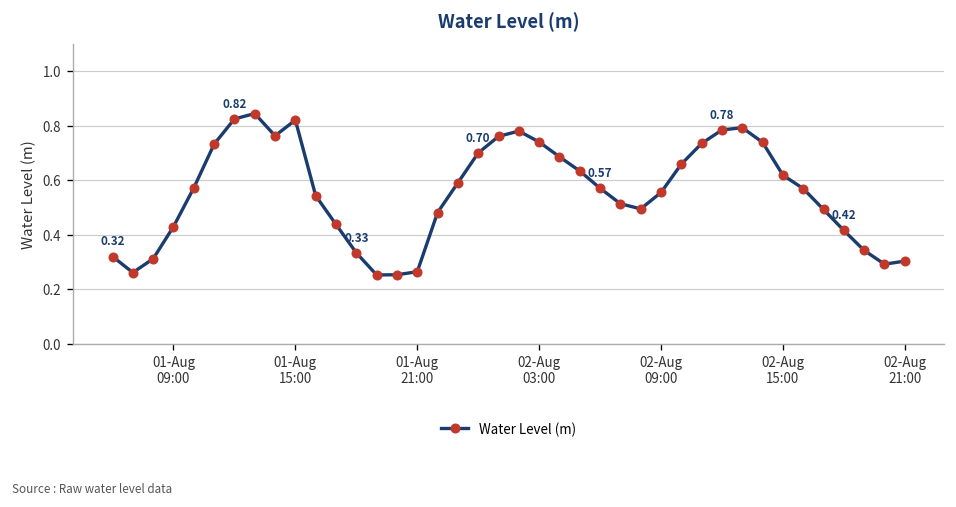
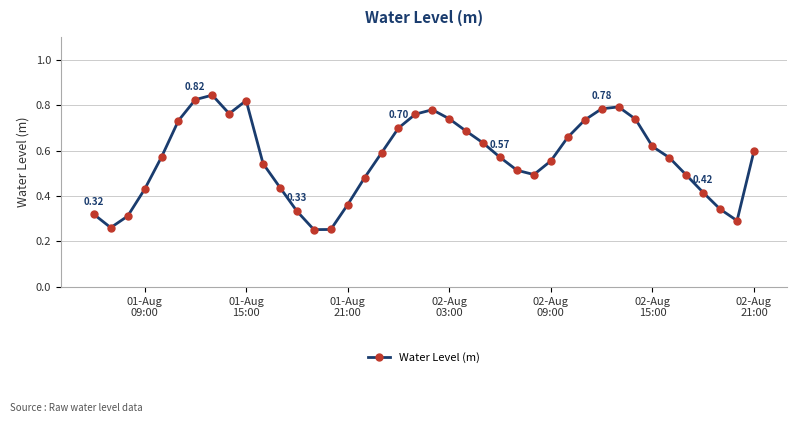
01-Aug 21:00: 0.26 -> 0.36
02-Aug 21:00: 0.30 -> 0.60
